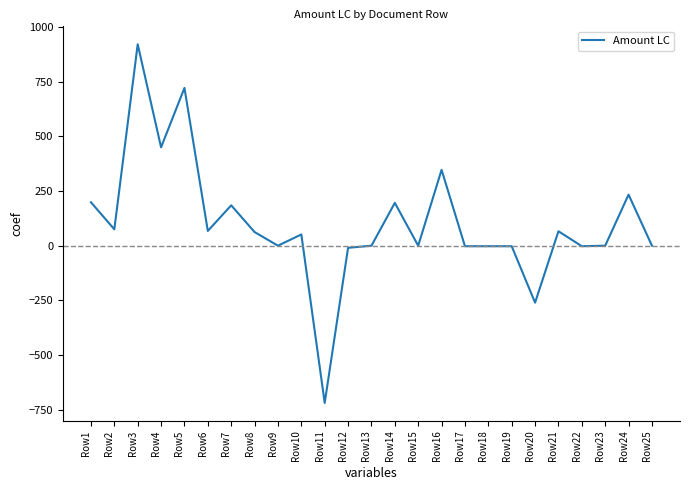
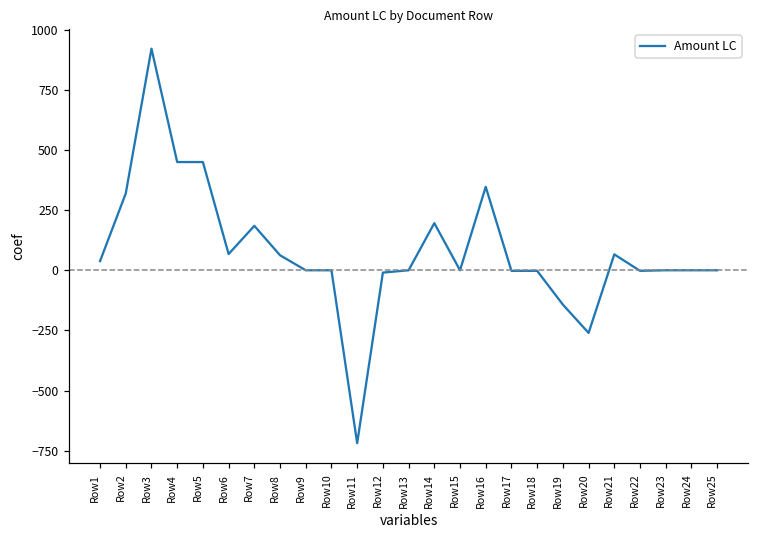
Row1: 200 -> 40
Row2: 80 -> 320
Row5: 720 -> 450
Row10: 50 -> 0
Row19: 0 -> -140
Row24: 230 -> 0
